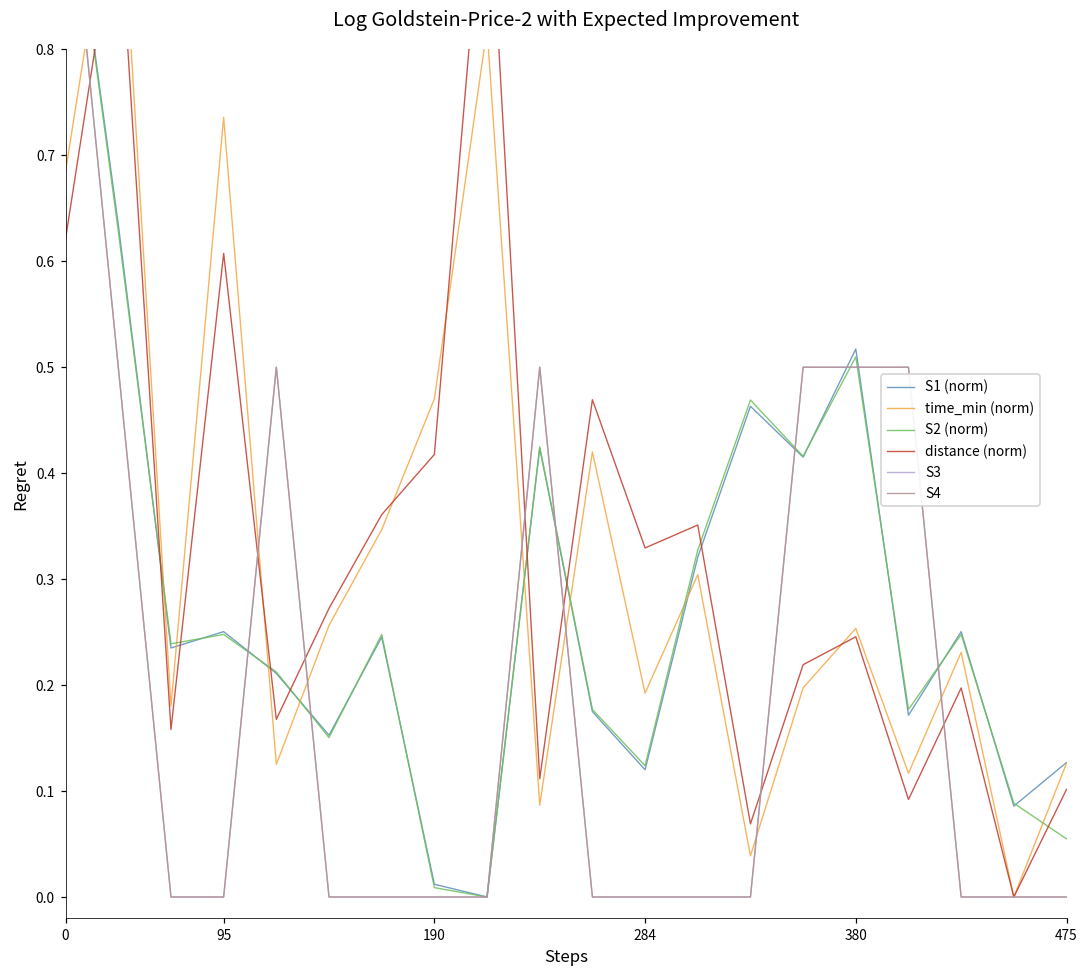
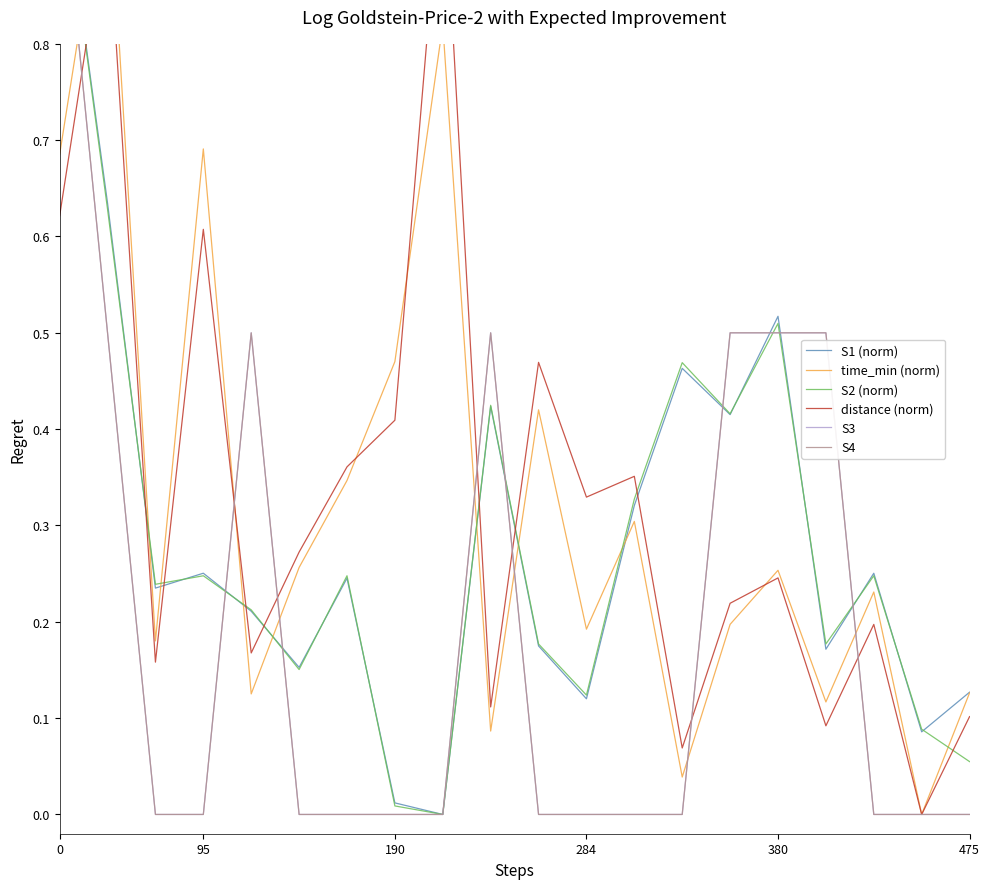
time_min (norm), 95: 0.74 -> 0.69
distance (norm), 190: 0.42 -> 0.41
